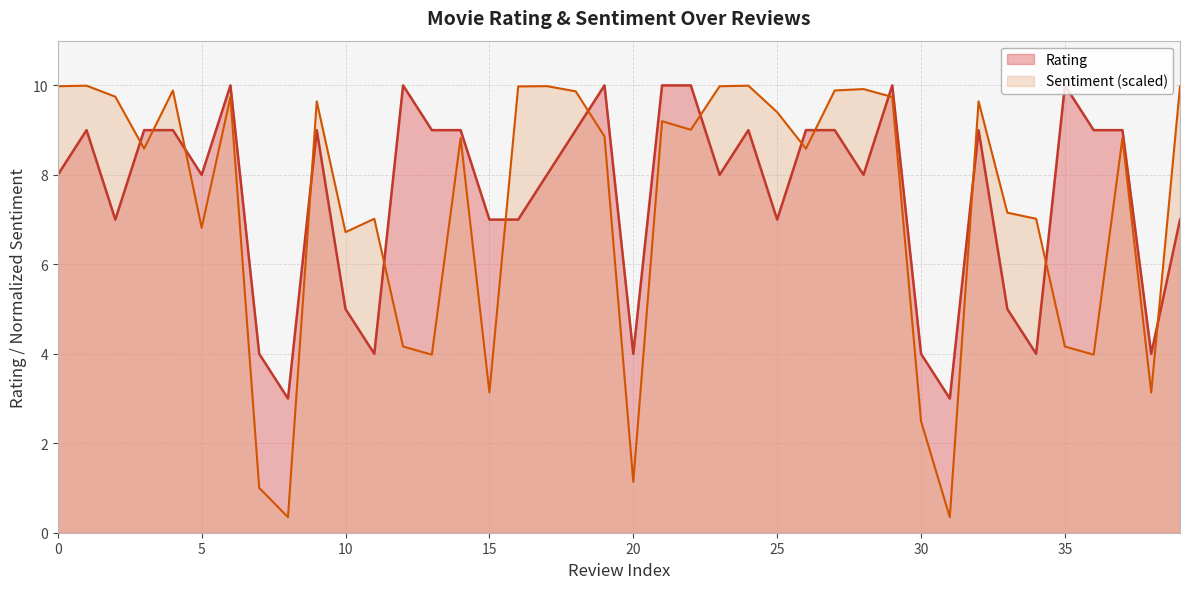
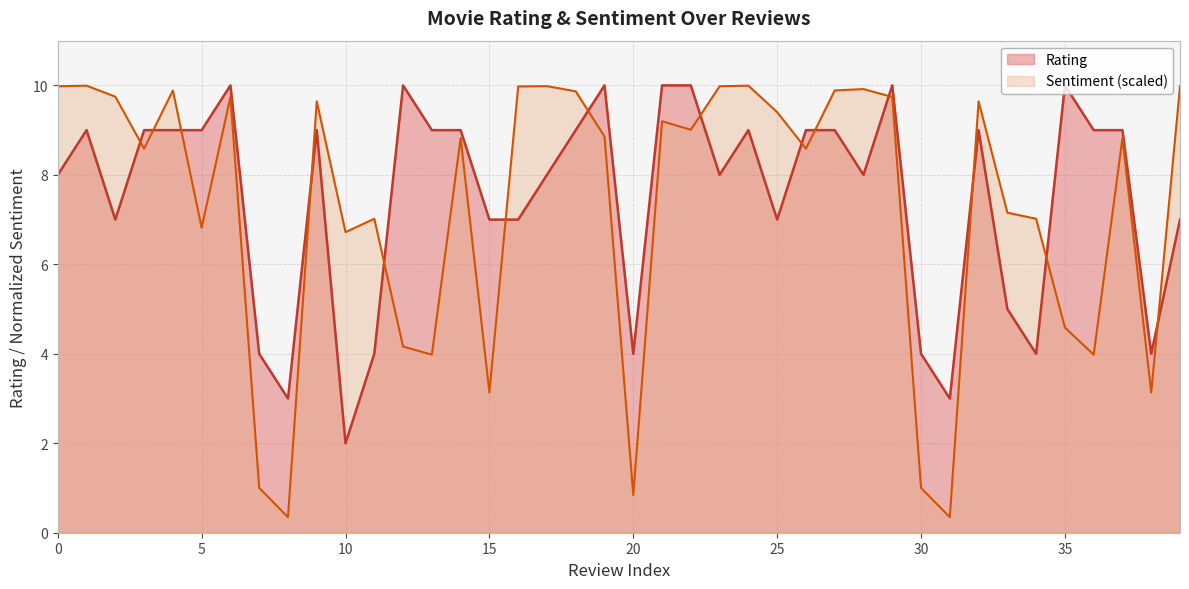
Rating, 5: 8 -> 9
Rating, 10: 5 -> 2
Sentiment (scaled), 20: 1.1 -> 0.8
Sentiment (scaled), 30: 2.5 -> 1.0
Sentiment (scaled), 35: 4.2 -> 4.6
